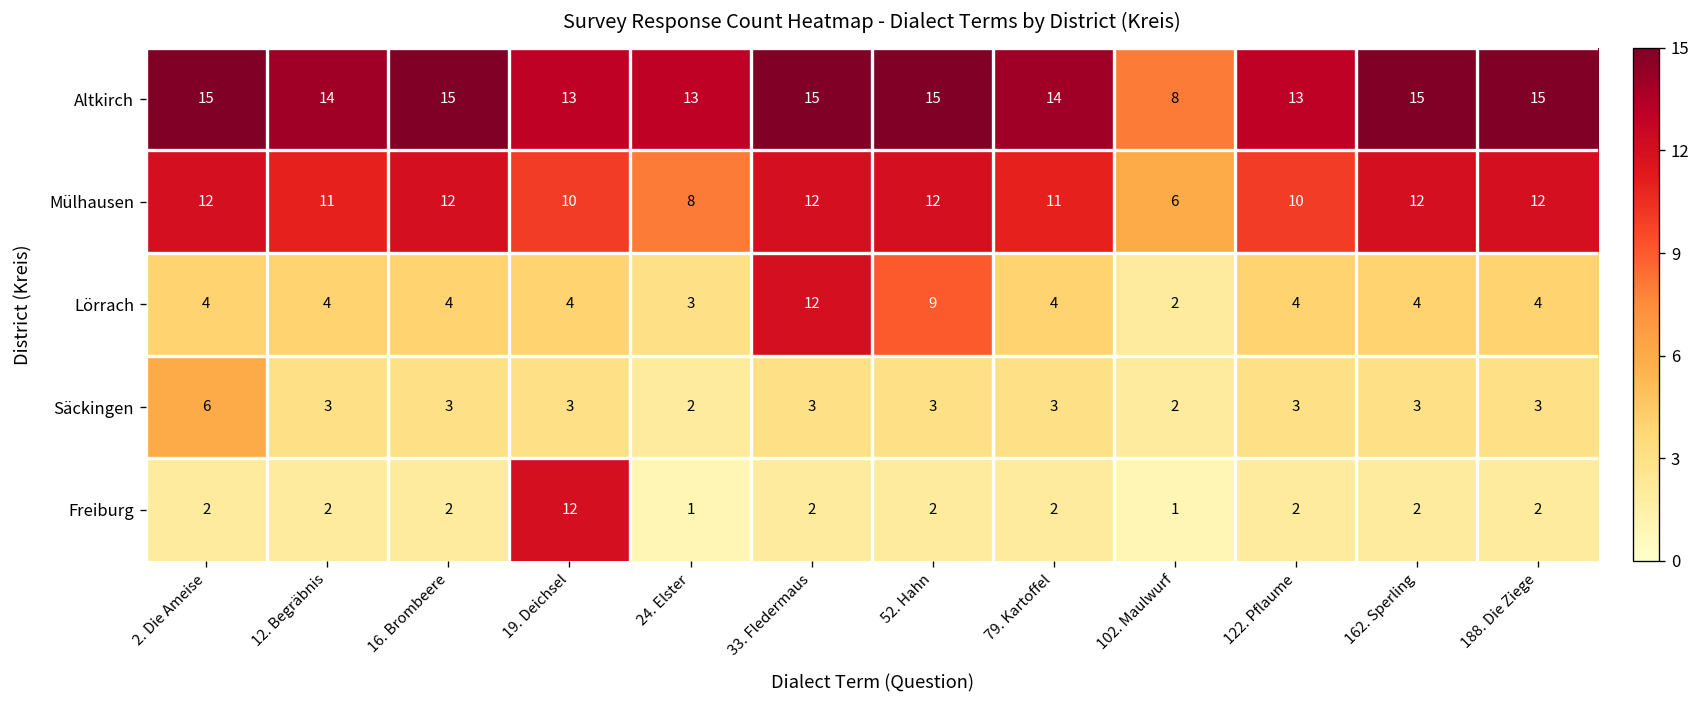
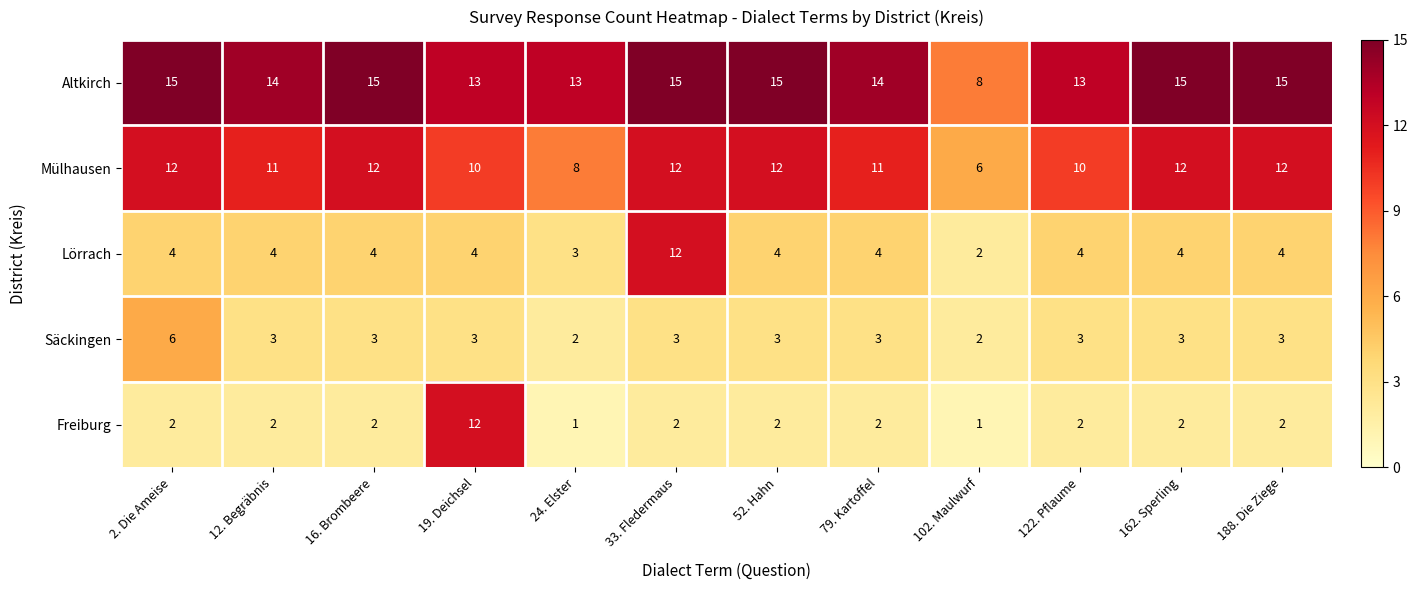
Lörrach, 52. Hahn: 9 -> 4
